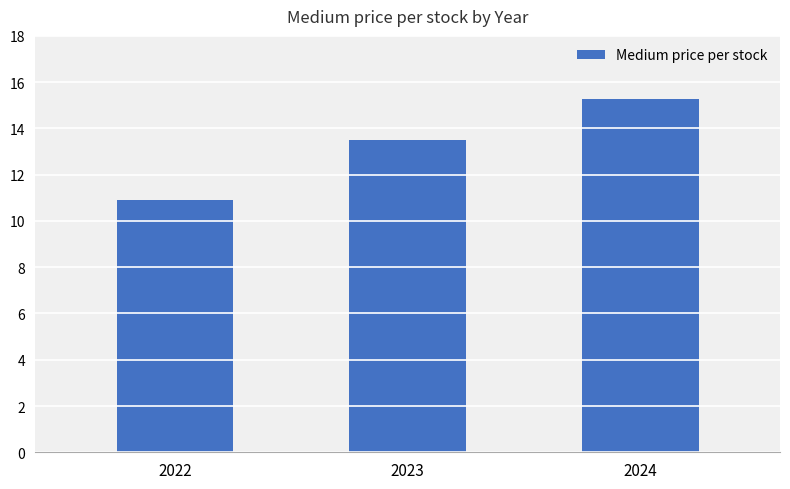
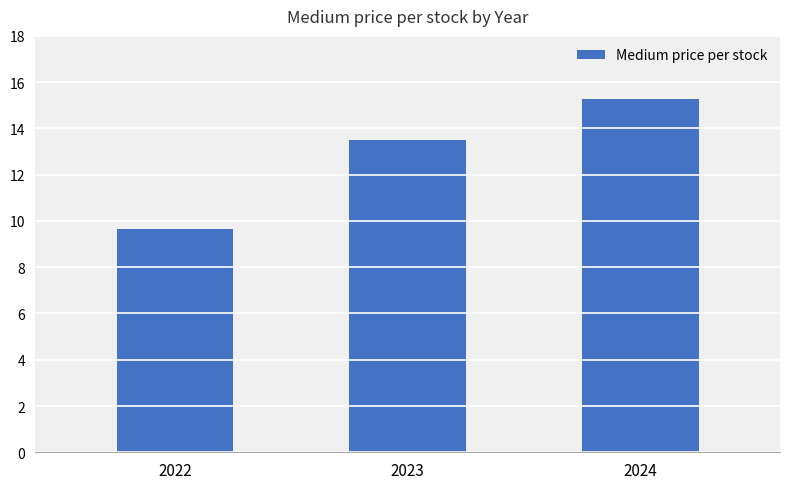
2022: 10.9 -> 9.7
